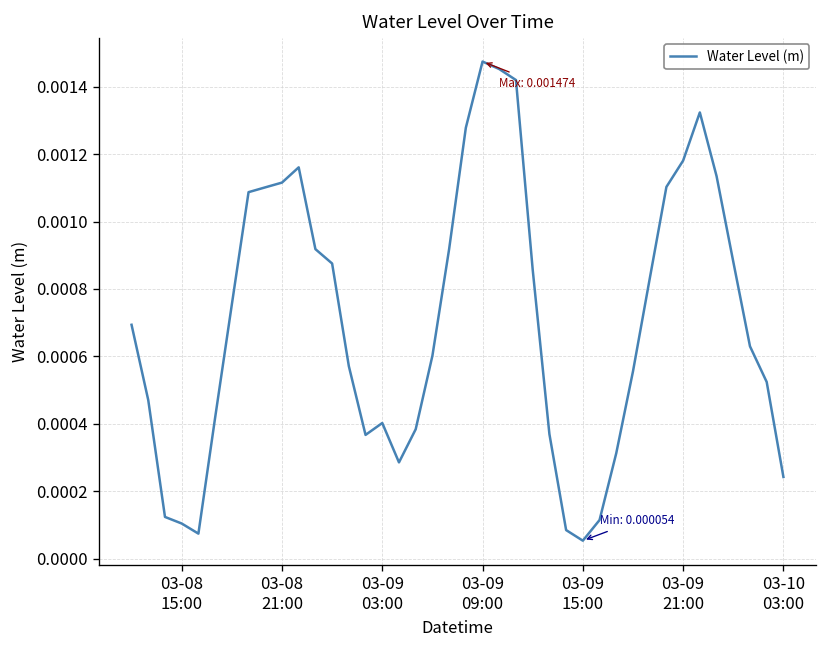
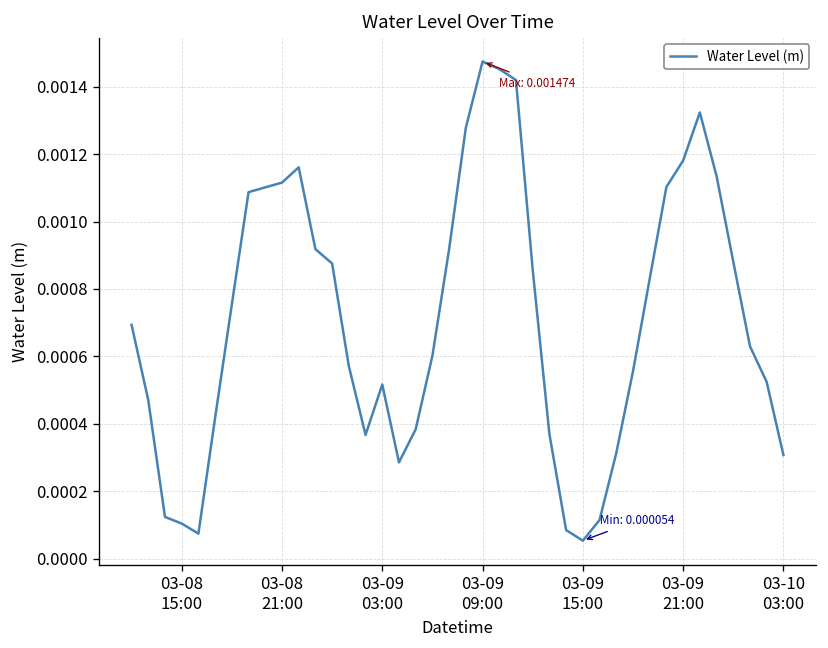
03-09 03:00: 0.00040 -> 0.00052
03-10 03:00: 0.00024 -> 0.00031
